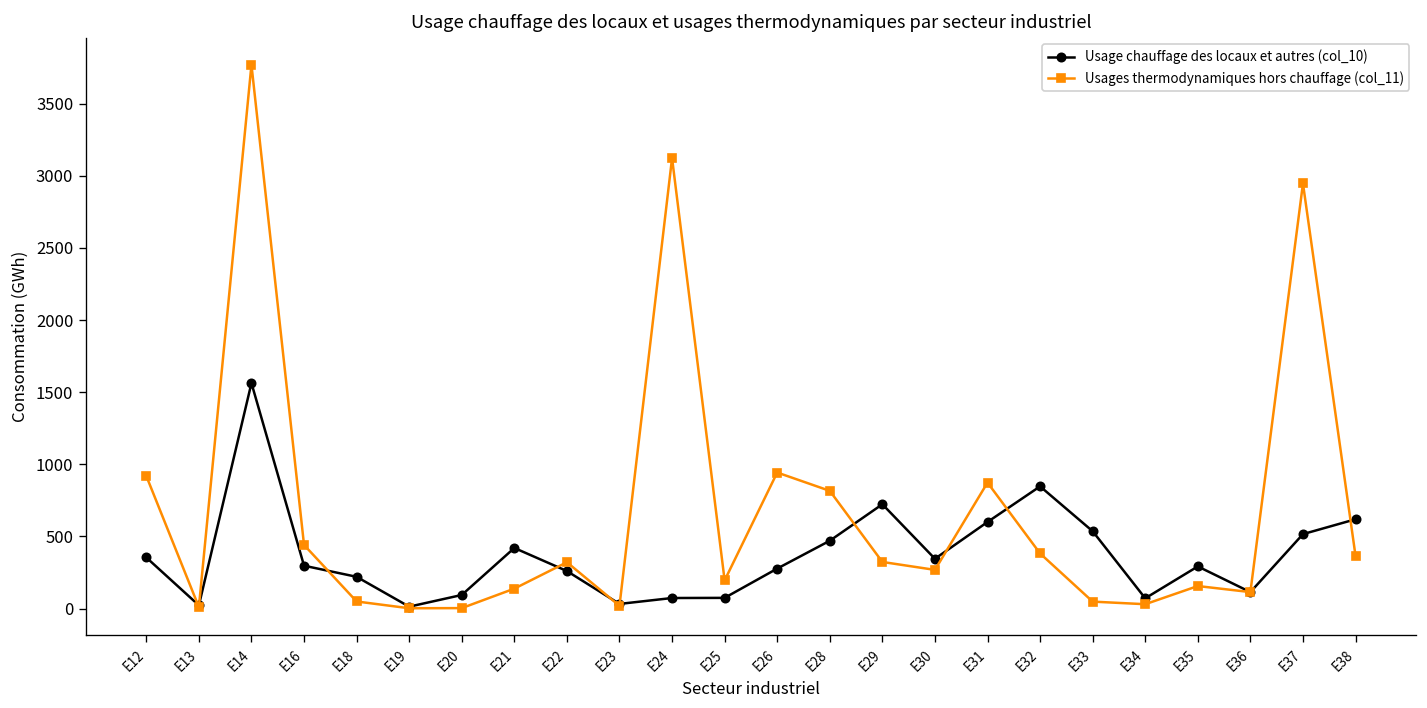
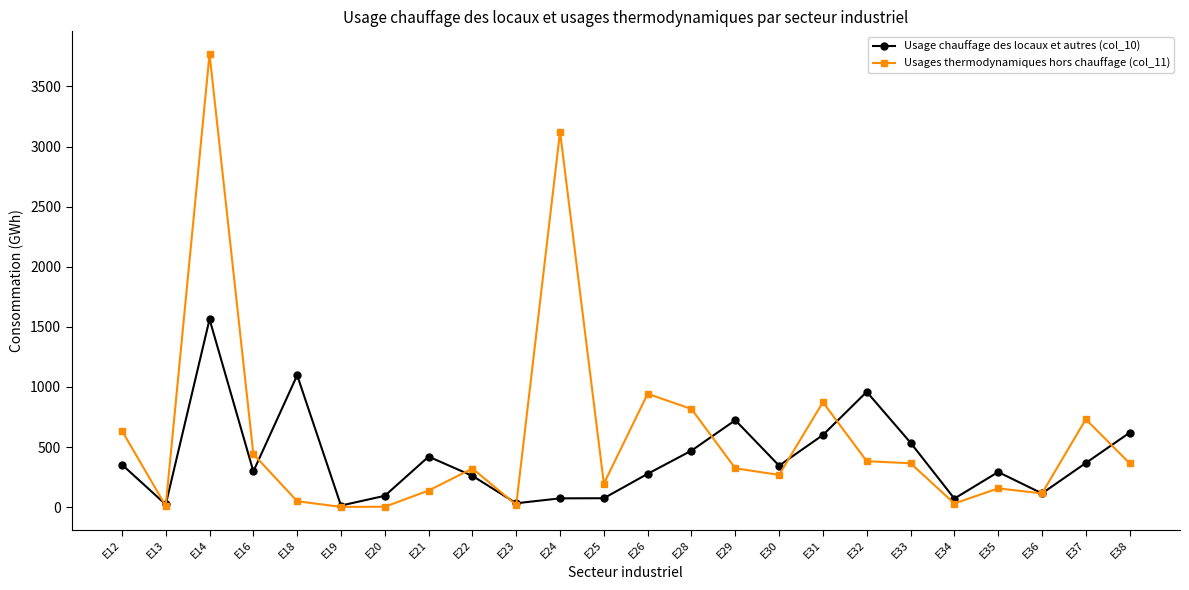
Usages thermodynamiques hors chauffage (col_11), E12: 920 -> 640
Usage chauffage des locaux et autres (col_10), E18: 220 -> 1100
Usage chauffage des locaux et autres (col_10), E32: 850 -> 960
Usages thermodynamiques hors chauffage (col_11), E33: 50 -> 370
Usage chauffage des locaux et autres (col_10), E37: 520 -> 370
Usages thermodynamiques hors chauffage (col_11), E37: 2950 -> 730
